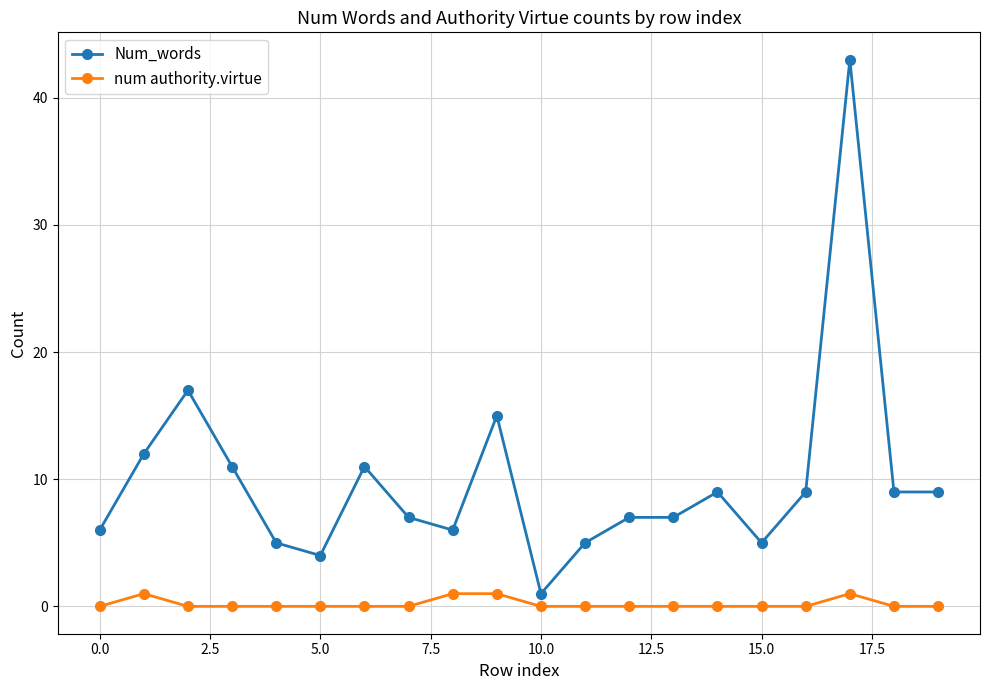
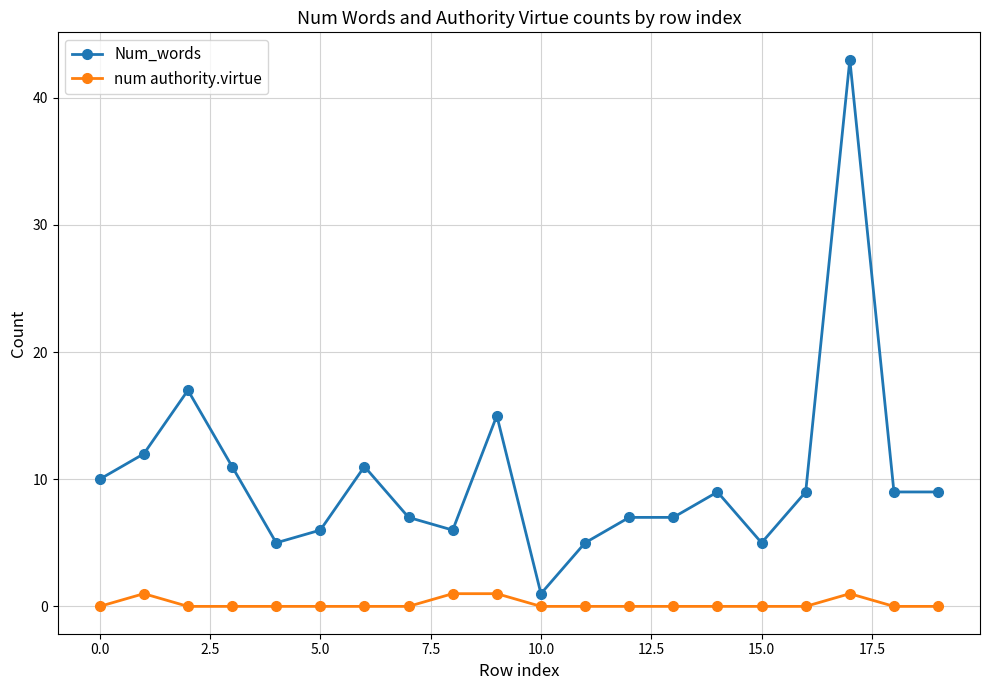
Num_words, 0.0: 6 -> 10
Num_words, 5.0: 4 -> 6
